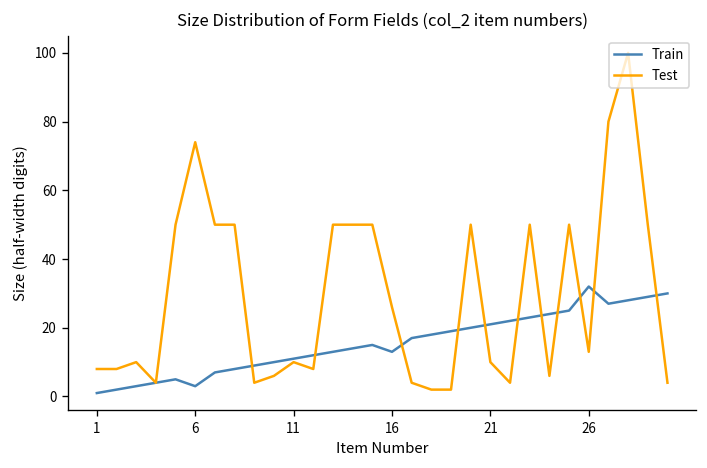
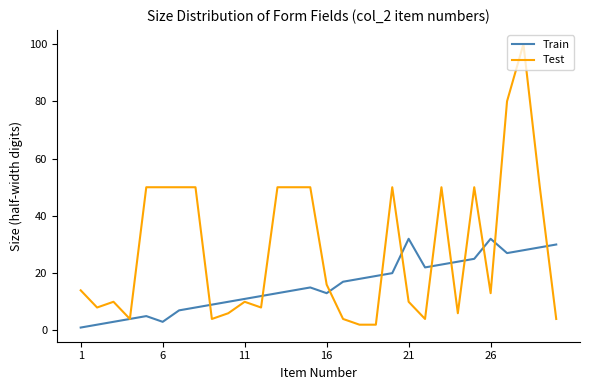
Test, 1: 8 -> 14
Test, 6: 74 -> 50
Test, 16: 26 -> 16
Train, 21: 21 -> 32
